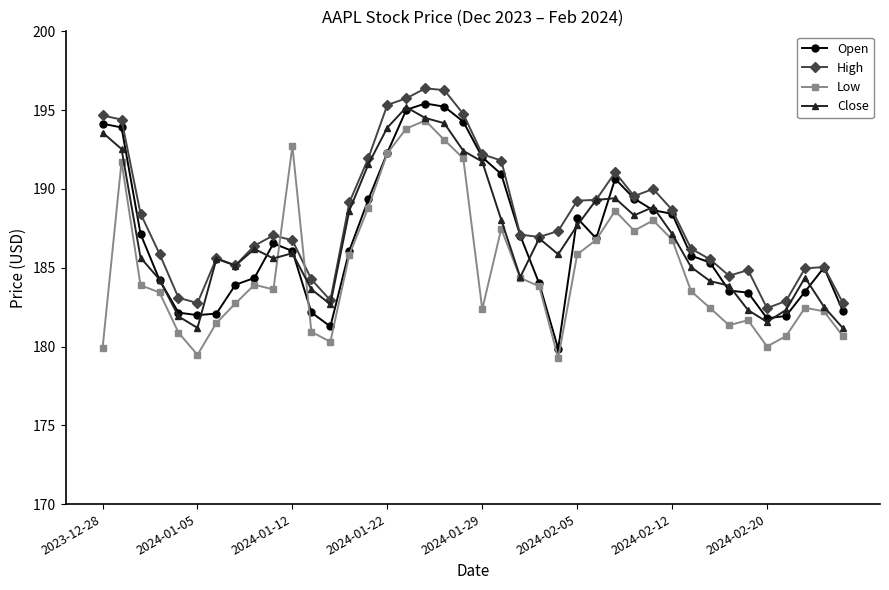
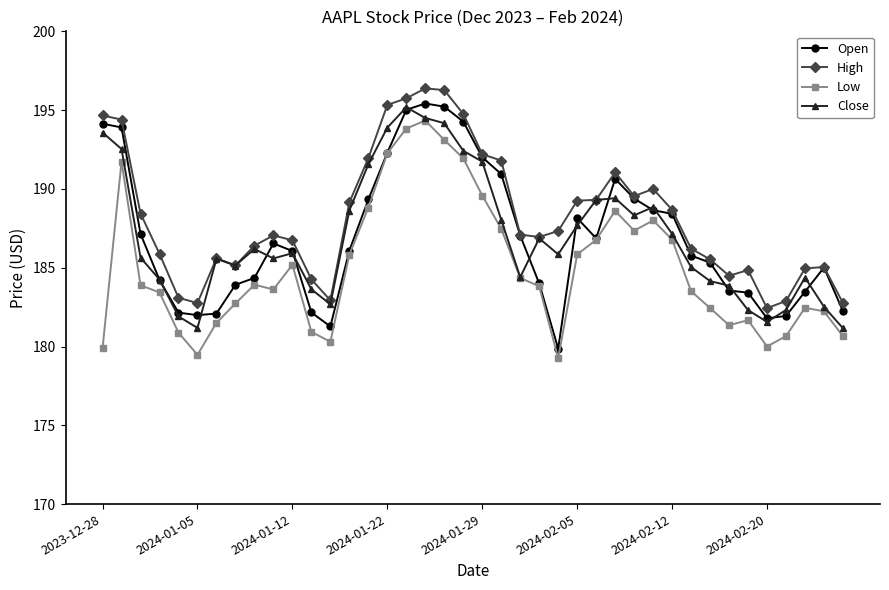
Low, 2024-01-12: 192.7 -> 185.2
Low, 2024-01-29: 182.4 -> 189.6
